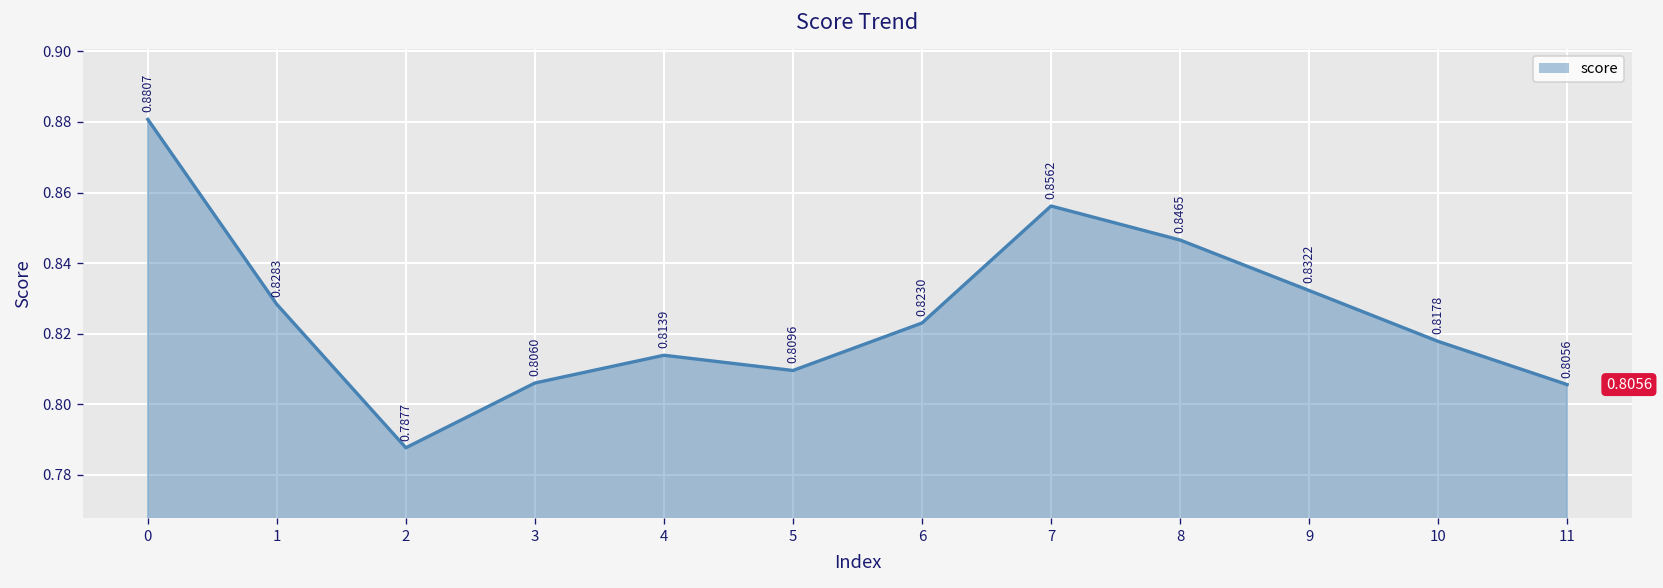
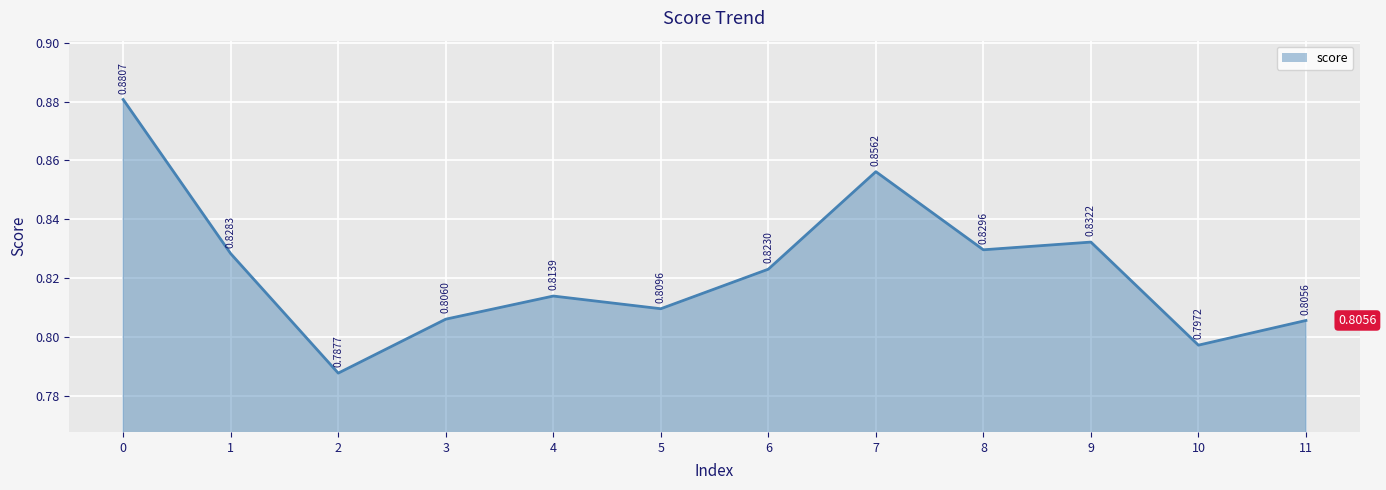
8: 0.8465 -> 0.8296
10: 0.8178 -> 0.7972
